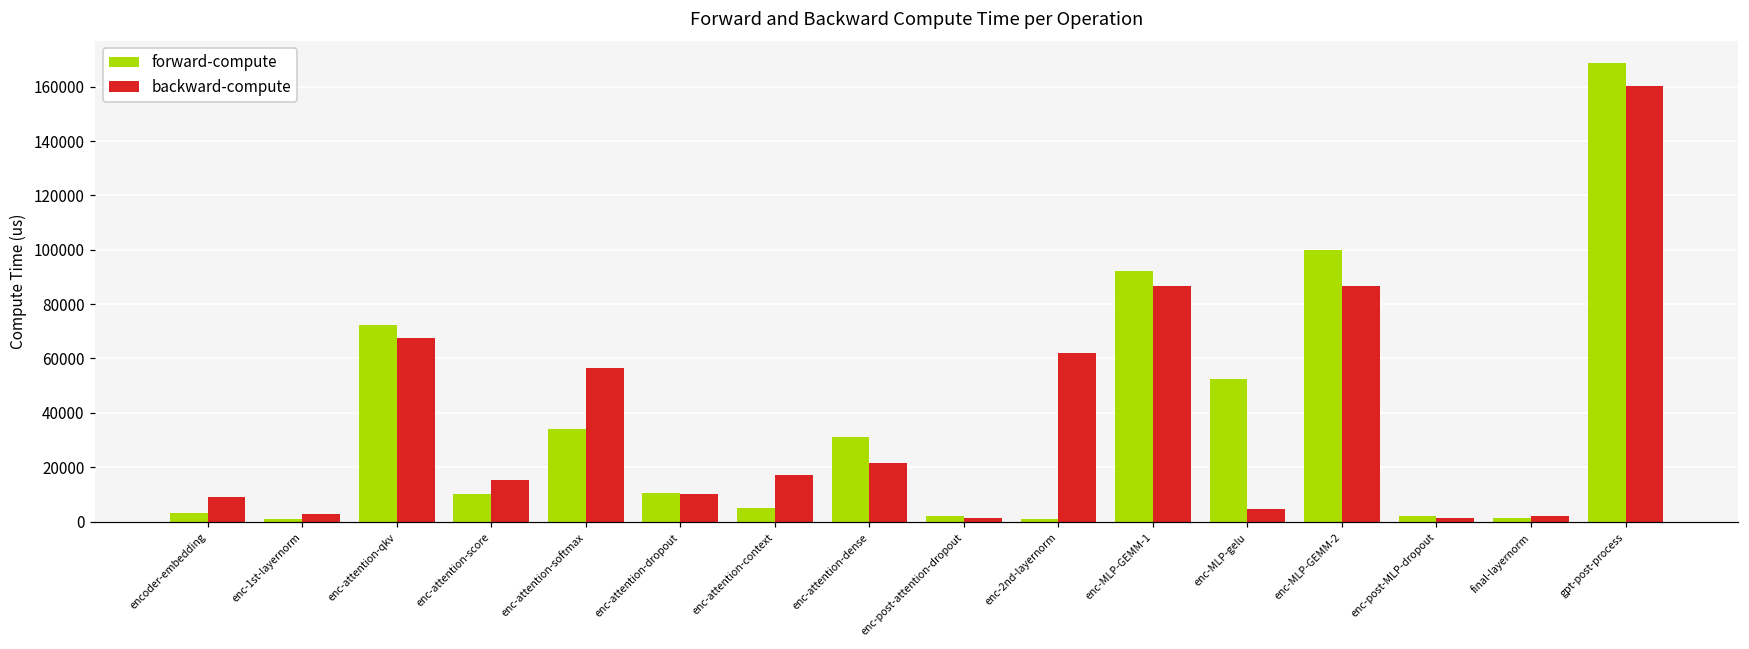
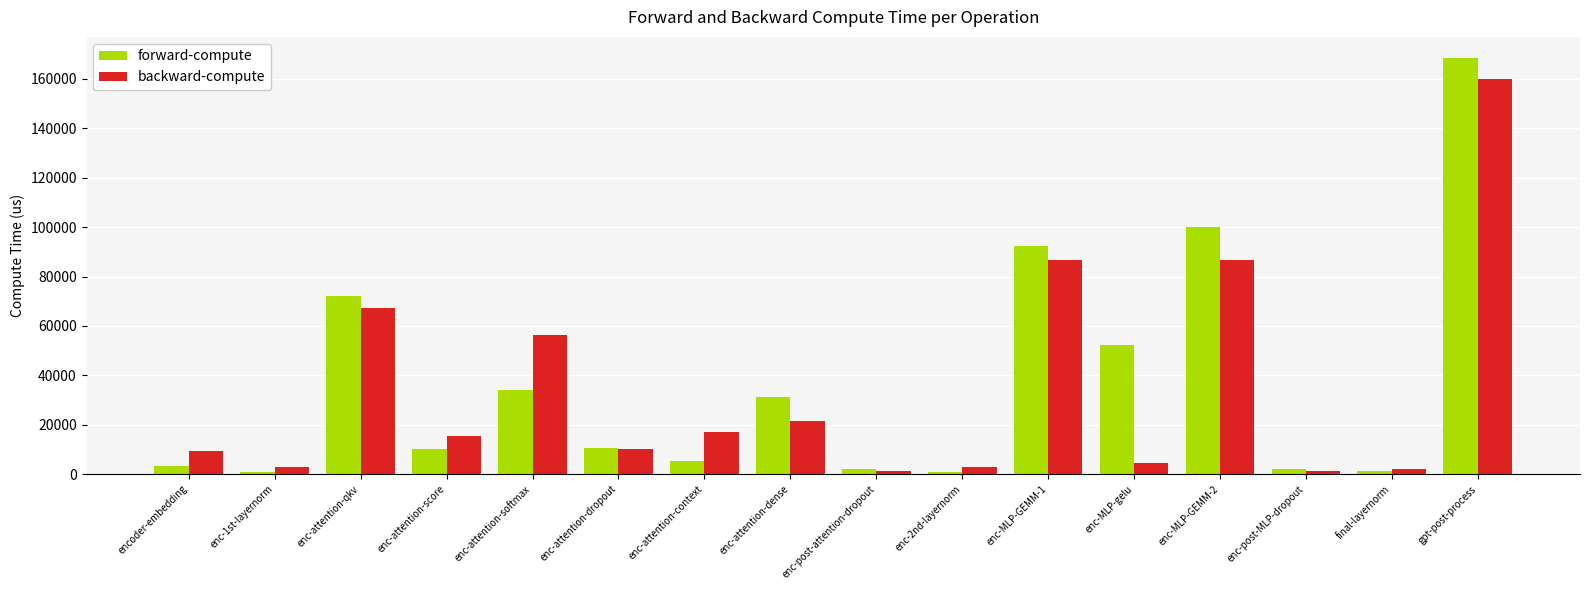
backward-compute, enc-2nd-layernorm: 62000 -> 3000
